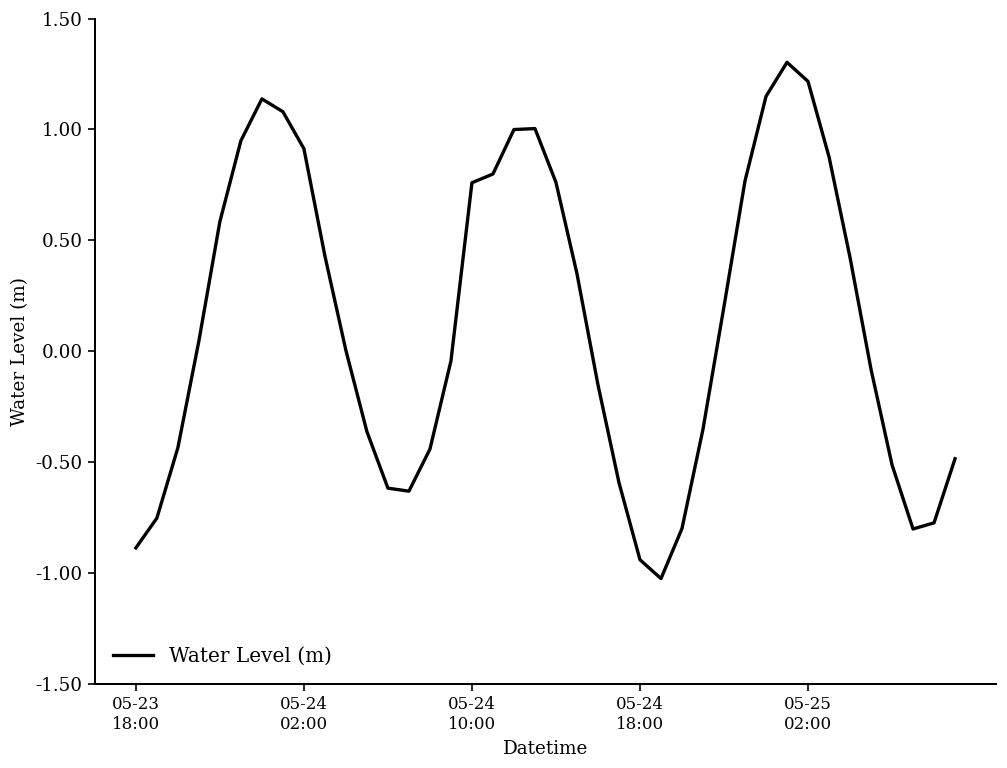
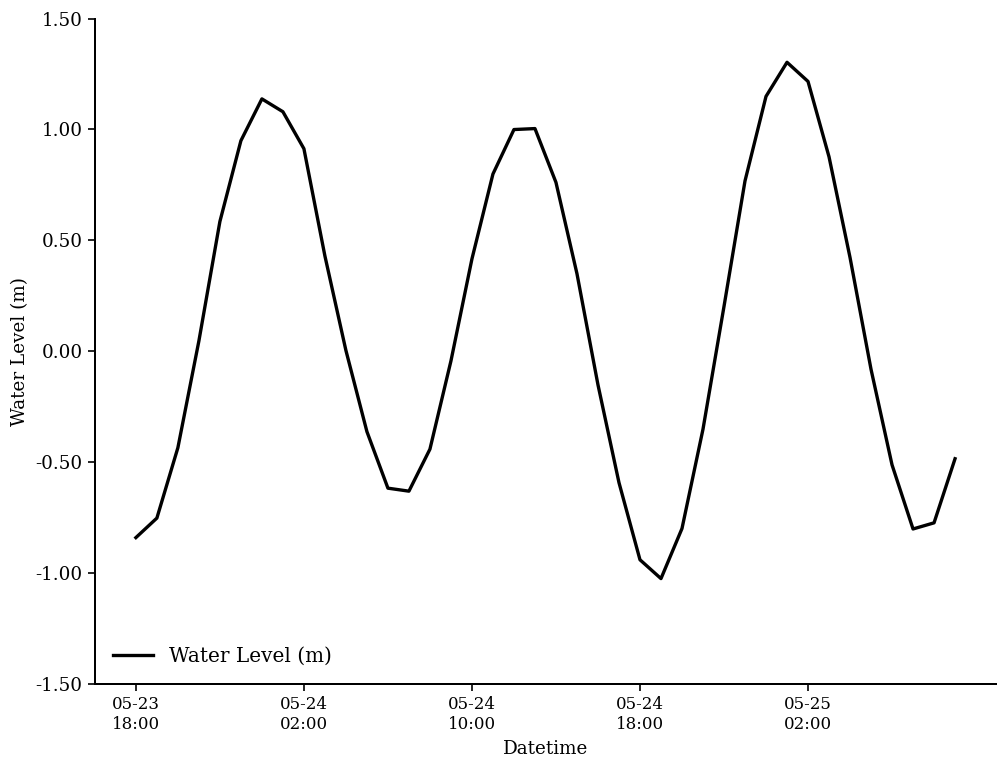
05-23 18:00: -0.89 -> -0.84
05-24 10:00: 0.76 -> 0.42
